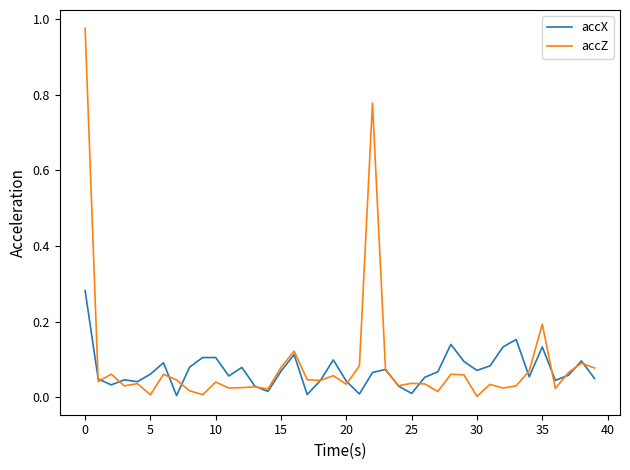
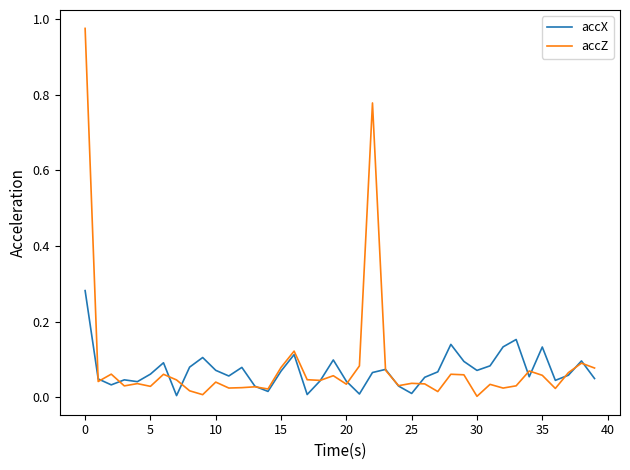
accZ, 5: 0.01 -> 0.03
accX, 10: 0.10 -> 0.07
accZ, 35: 0.19 -> 0.06
